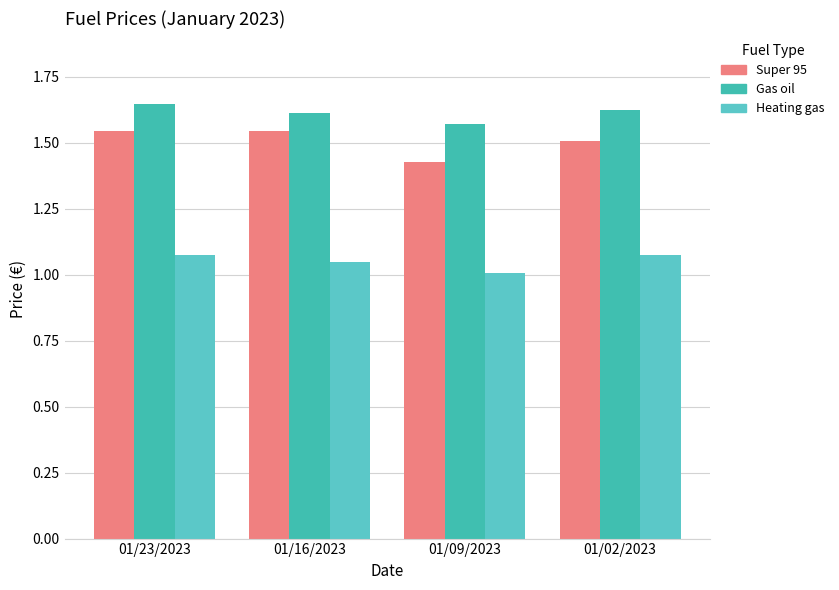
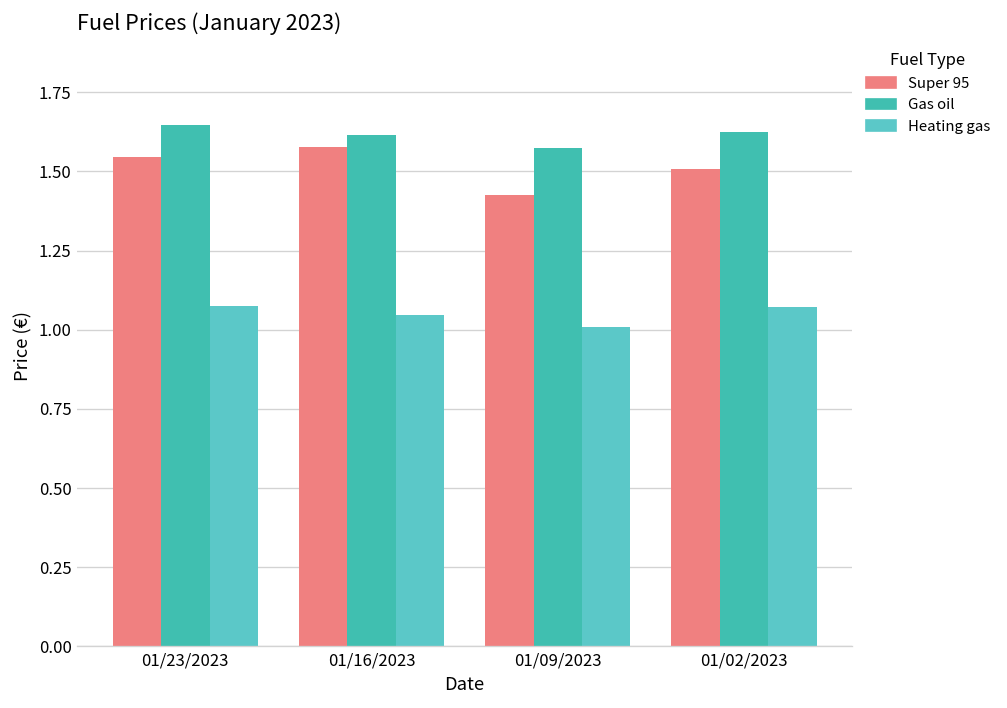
Super 95, 01/16/2023: 1.54 -> 1.58
